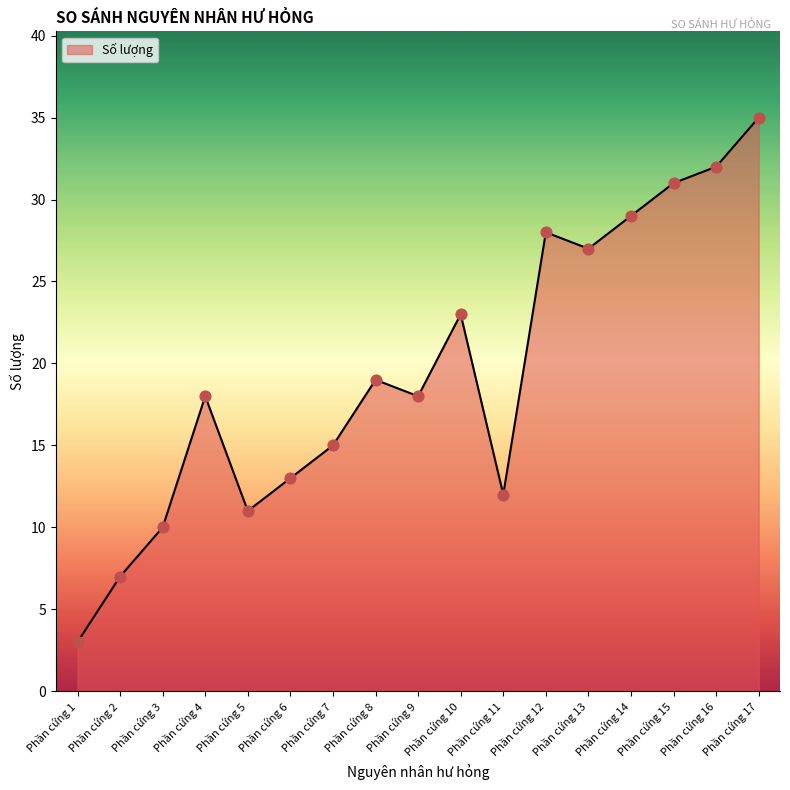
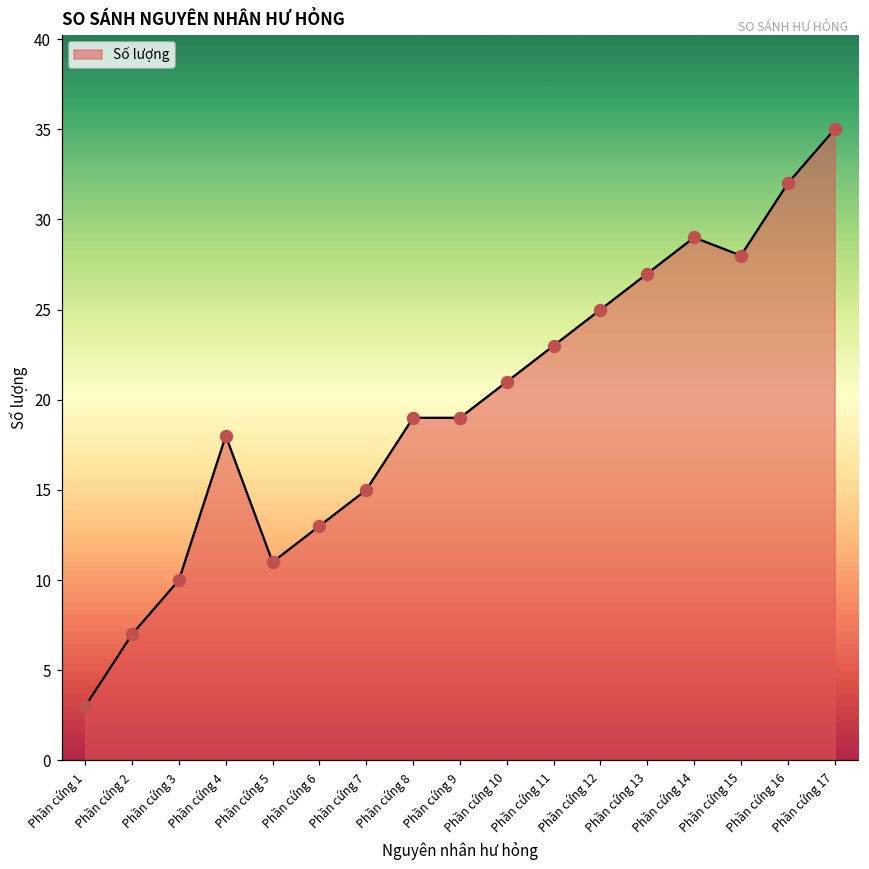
Phần cứng 9: 18 -> 19
Phần cứng 10: 23 -> 21
Phần cứng 11: 12 -> 23
Phần cứng 12: 28 -> 25
Phần cứng 15: 31 -> 28
